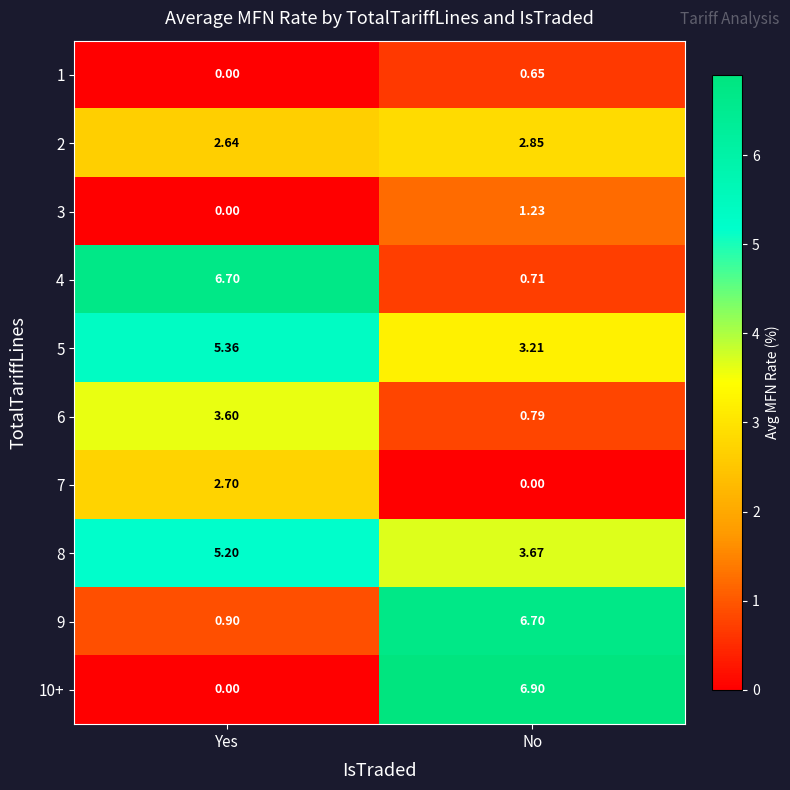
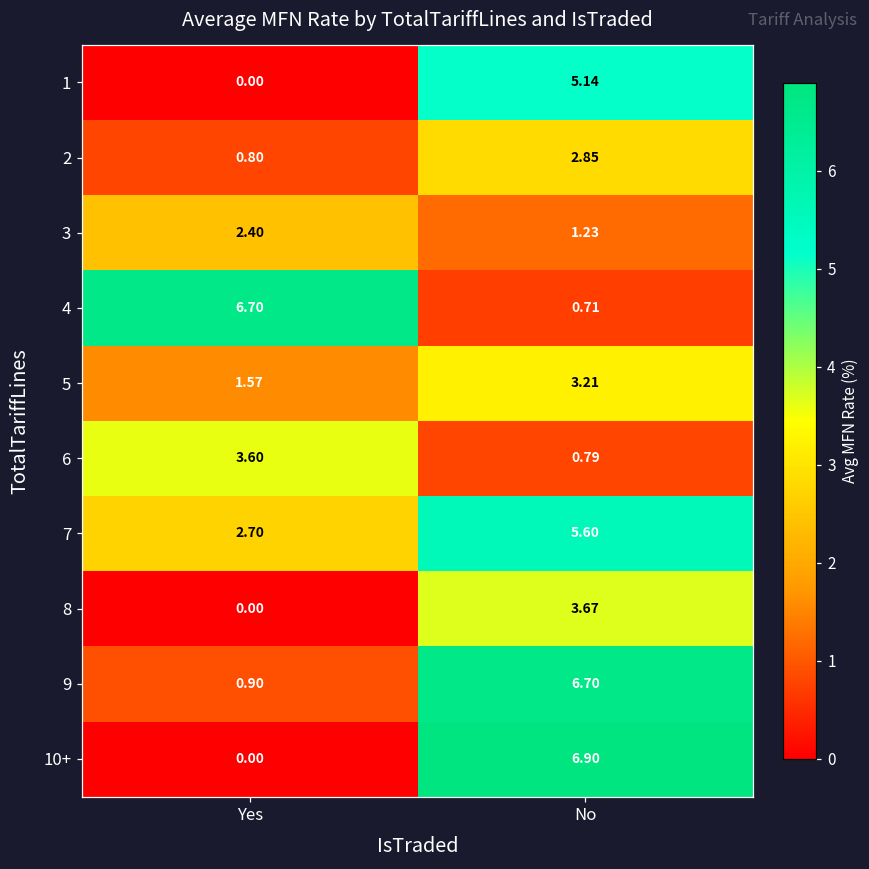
1, No: 0.65 -> 5.14
2, Yes: 2.64 -> 0.80
3, Yes: 0.00 -> 2.40
5, Yes: 5.36 -> 1.57
7, No: 0.00 -> 5.60
8, Yes: 5.20 -> 0.00
